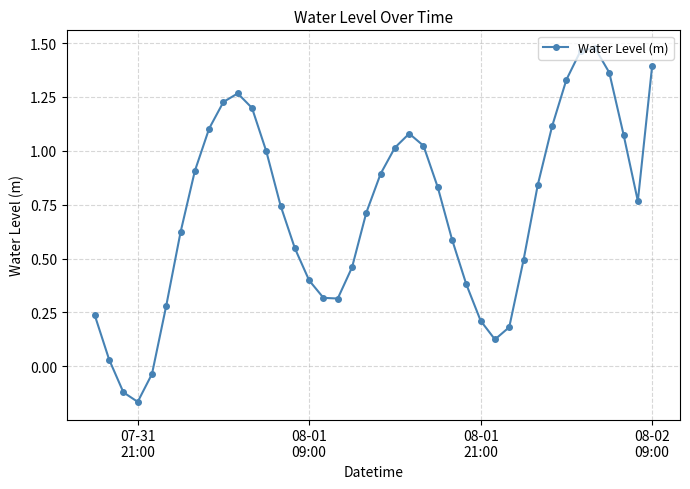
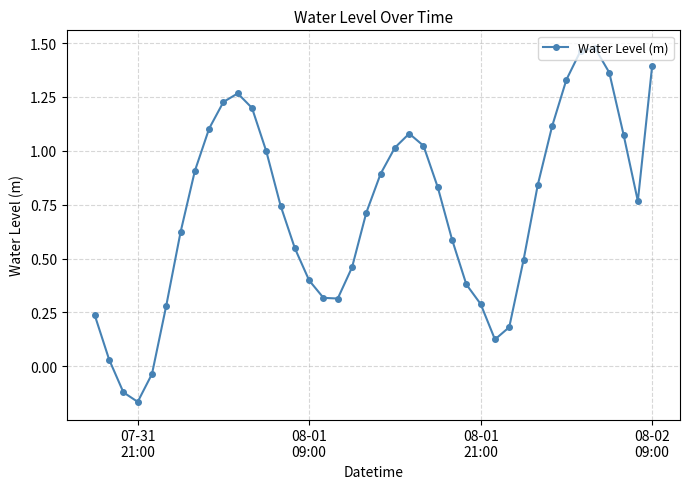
08-01 21:00: 0.21 -> 0.29
